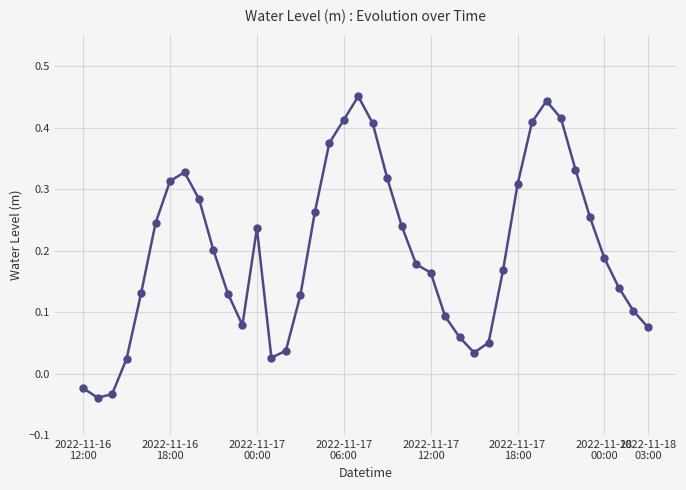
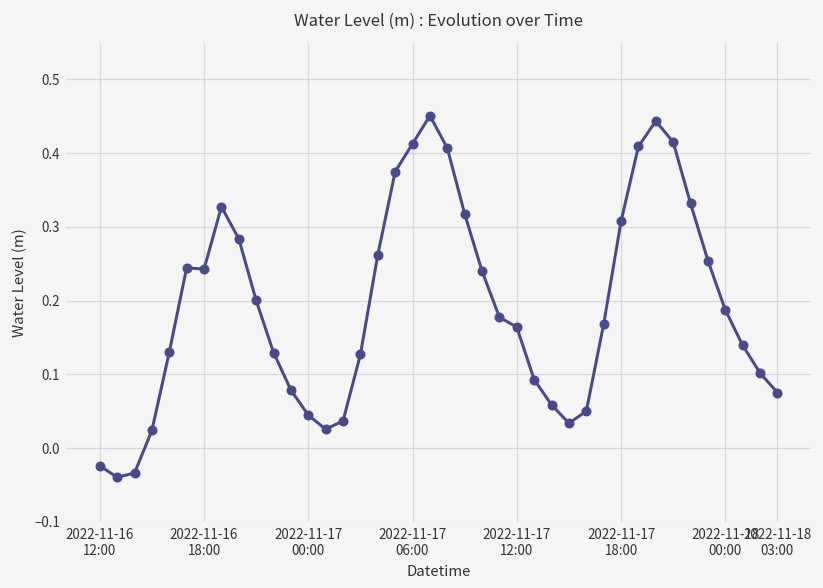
2022-11-16 18:00: 0.31 -> 0.24
2022-11-17 00:00: 0.24 -> 0.04
